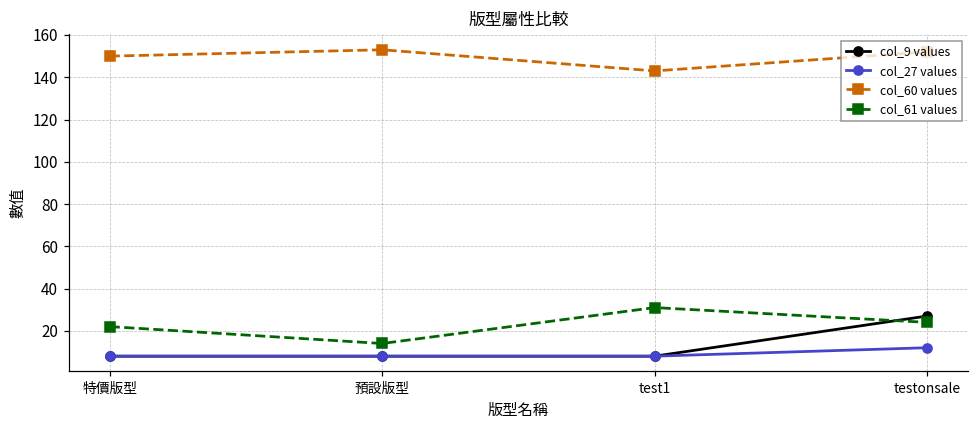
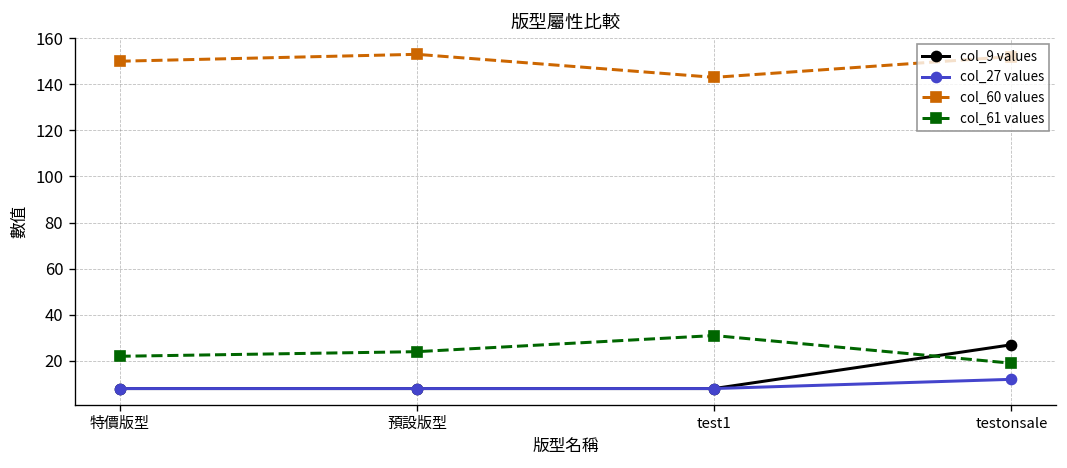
col_61 values, 預設版型: 14 -> 24
col_61 values, testonsale: 24 -> 19
